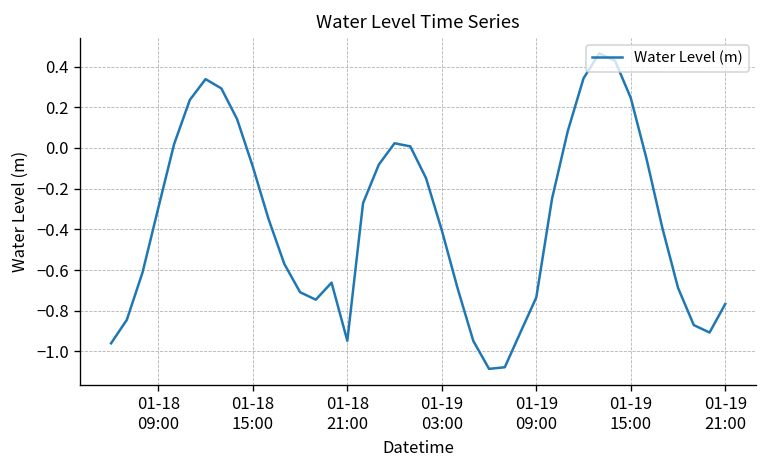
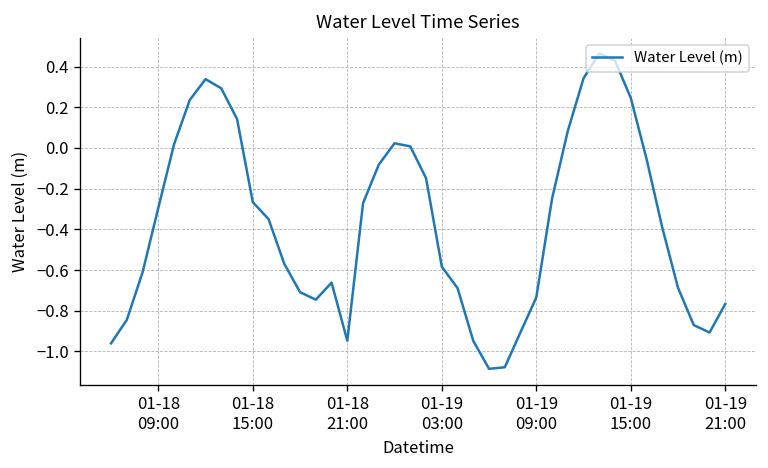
01-18 15:00: -0.09 -> -0.27
01-19 03:00: -0.40 -> -0.58
